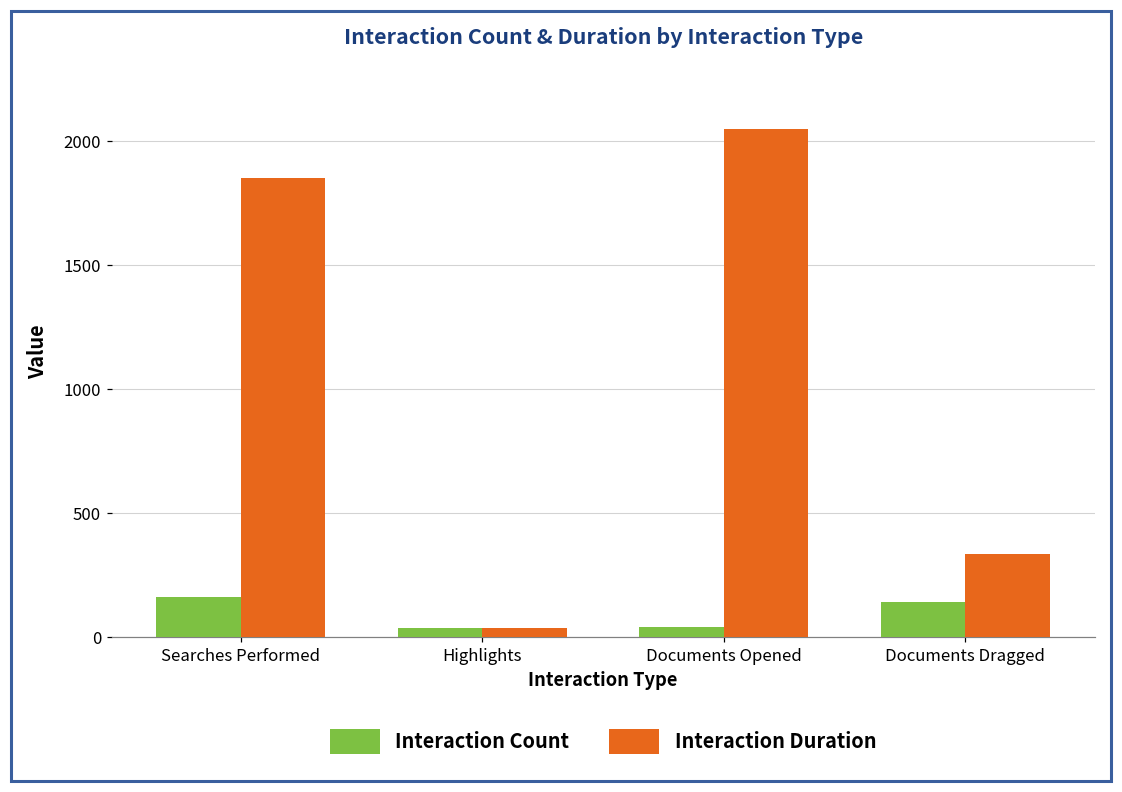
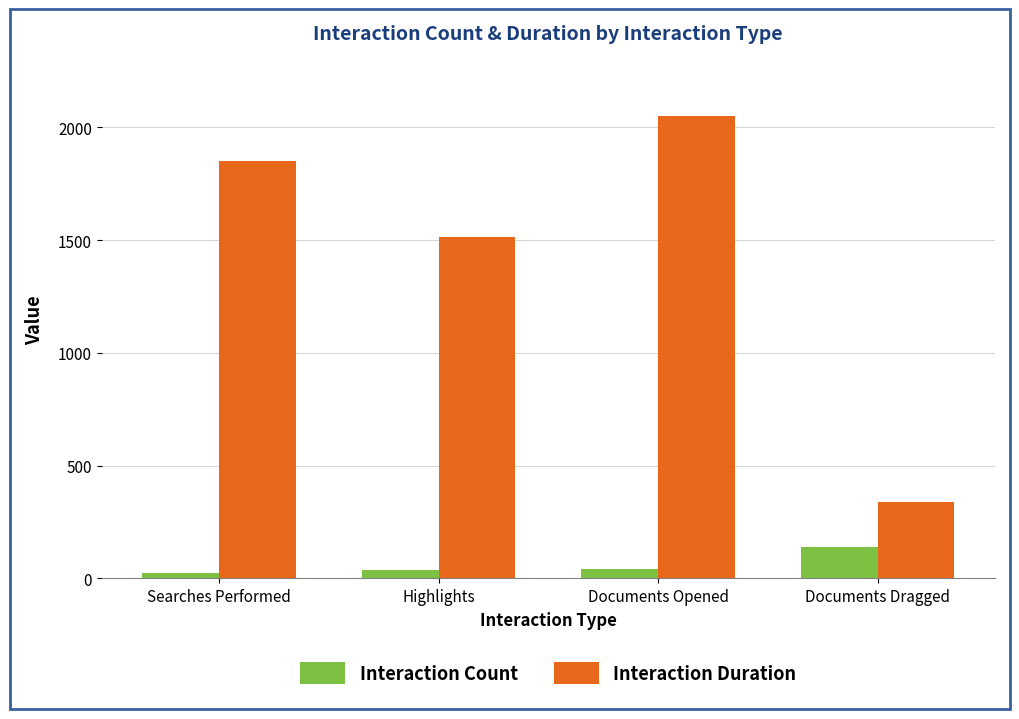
Interaction Count, Searches Performed: 160 -> 30
Interaction Duration, Highlights: 40 -> 1510
